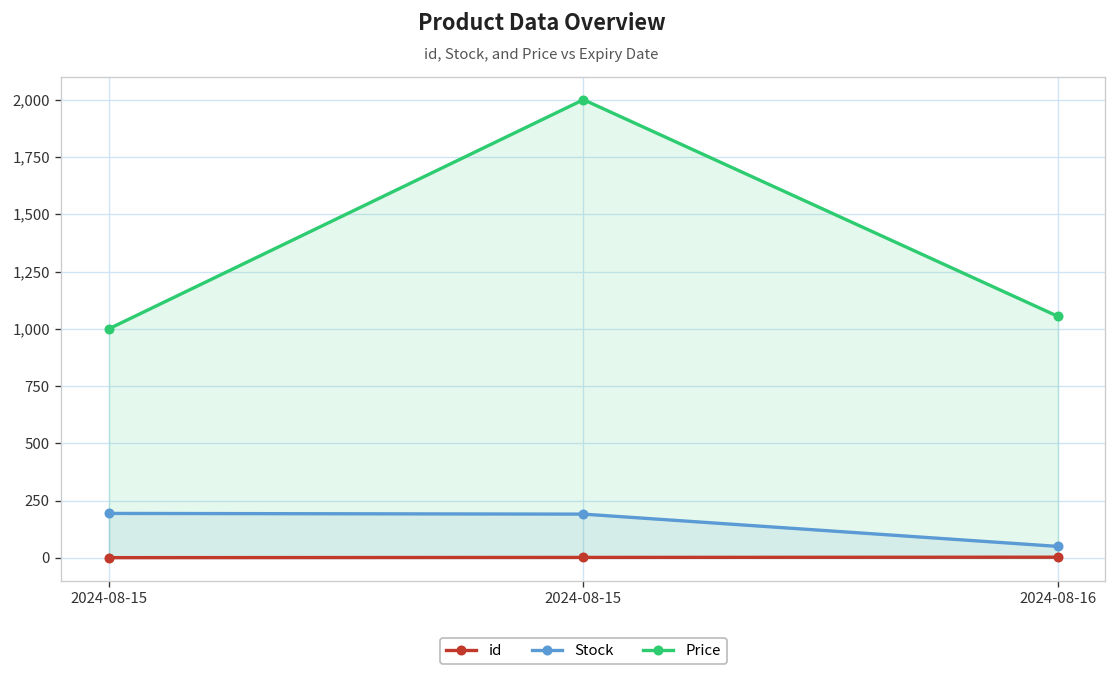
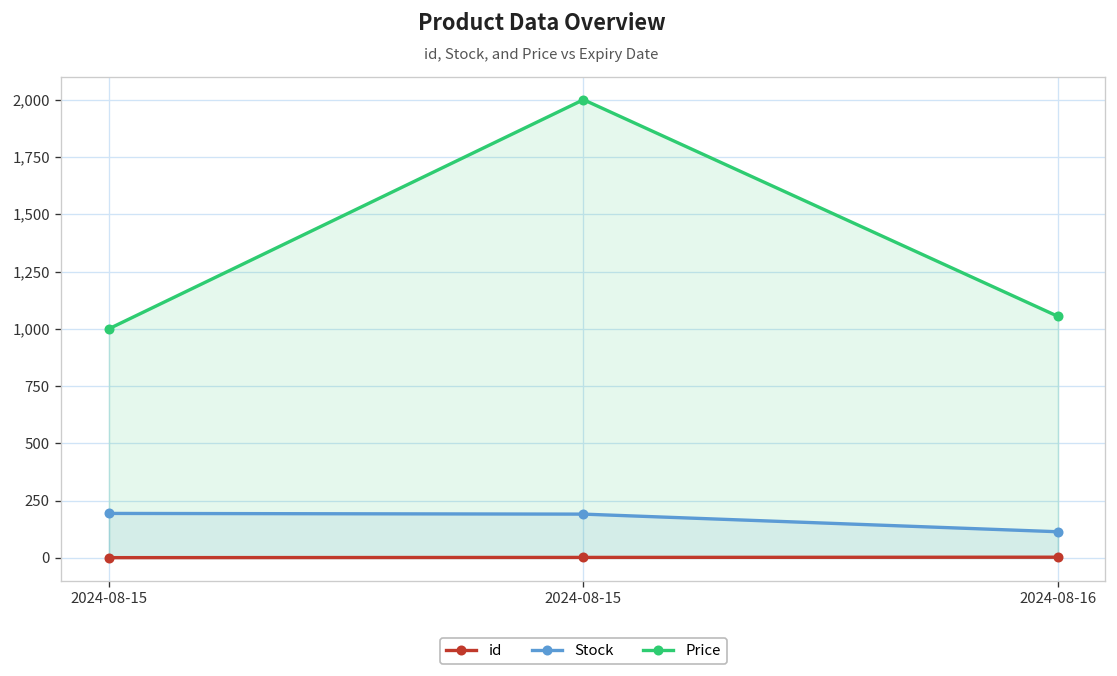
Stock, 2024-08-16: 50 -> 110
